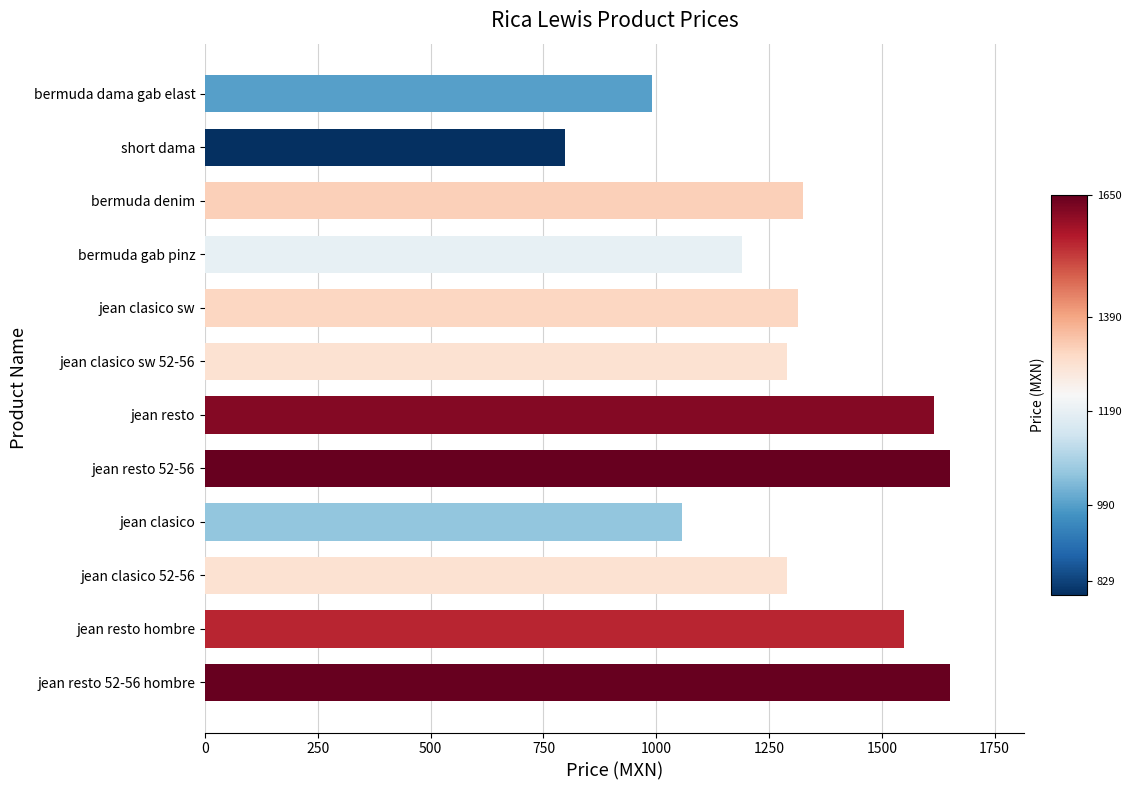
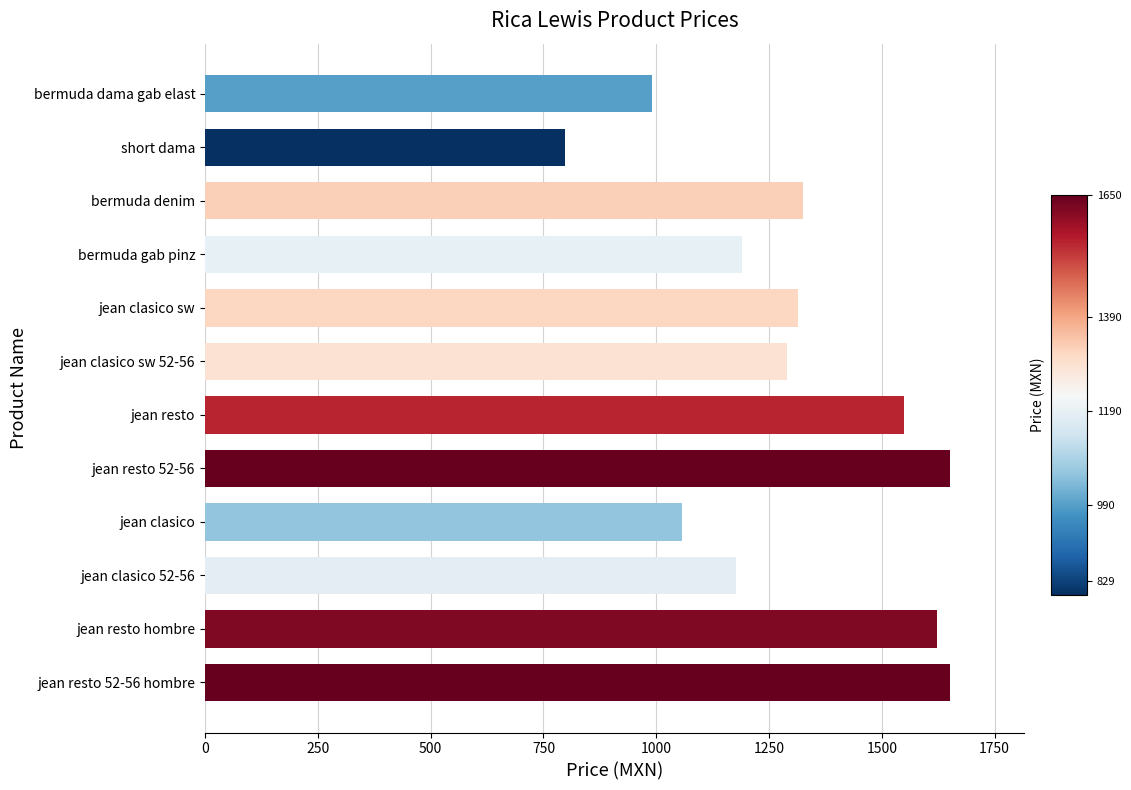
jean resto: 1610 -> 1550
jean clasico 52-56: 1290 -> 1180
jean resto hombre: 1550 -> 1620
